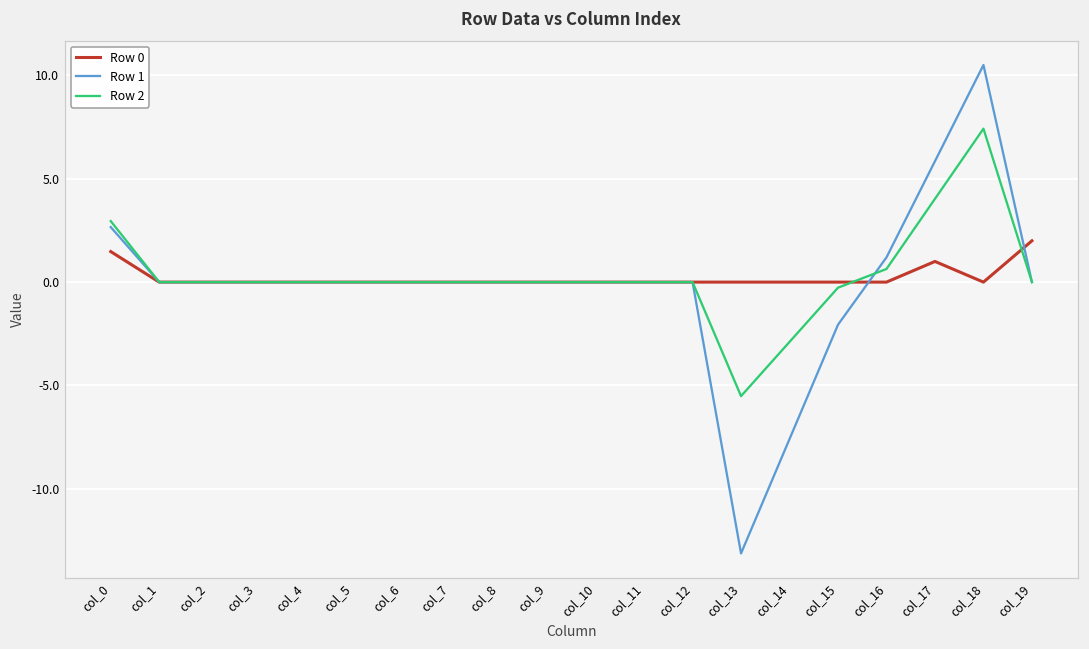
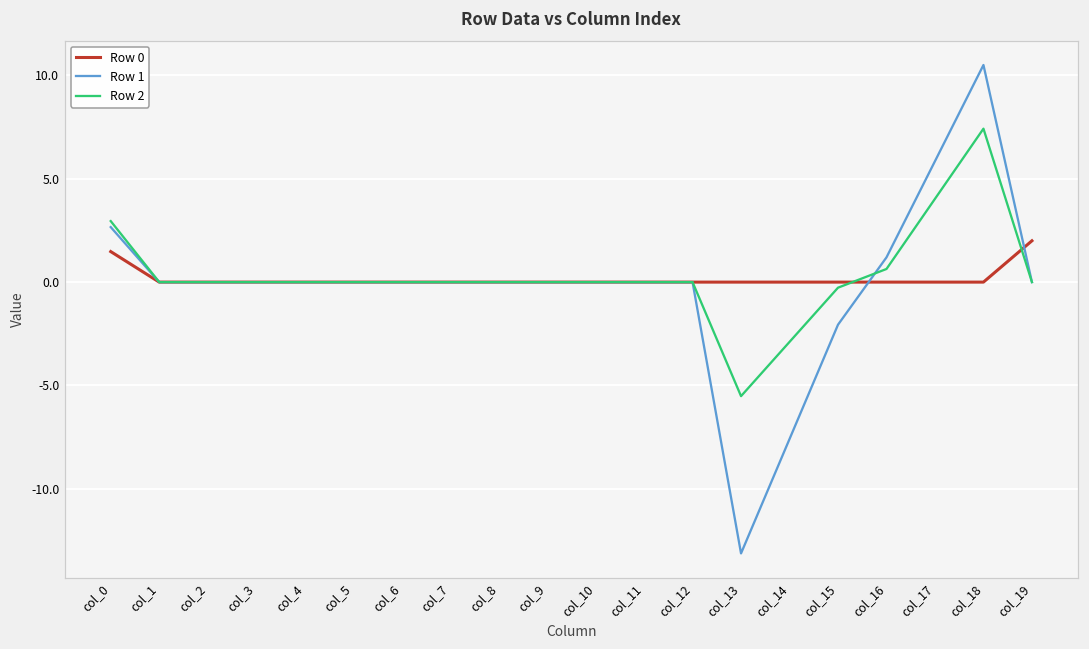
Row 0, col_17: 1 -> 0
